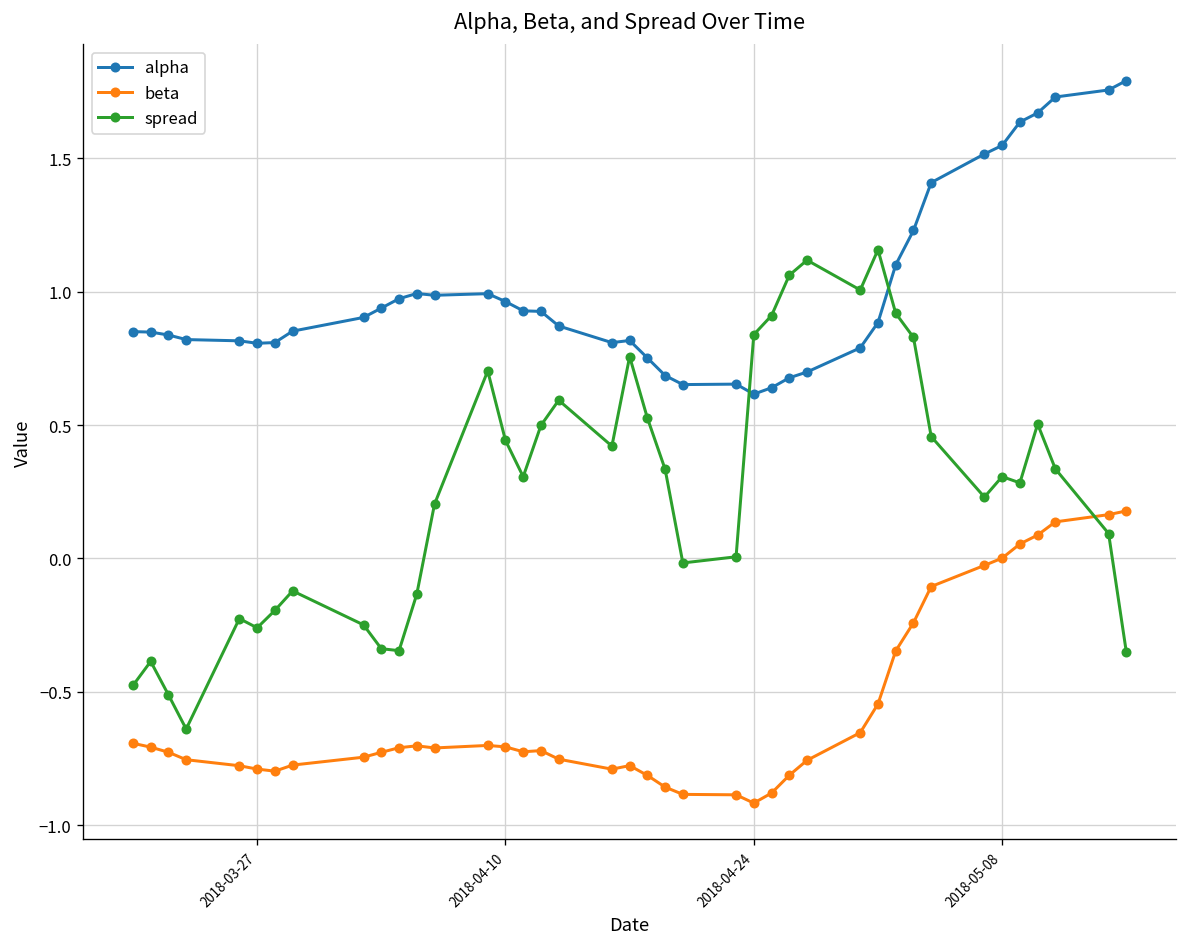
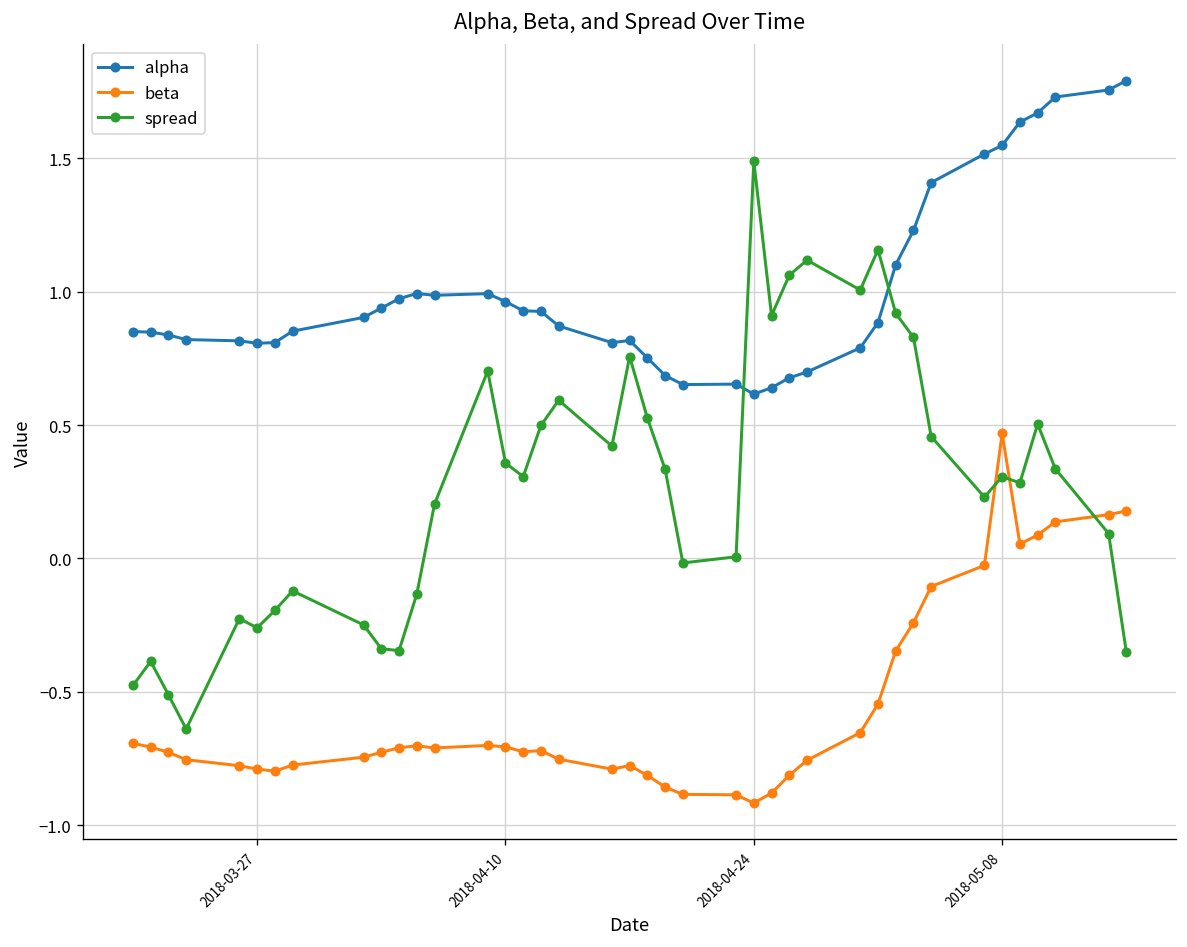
spread, 2018-04-10: 0.44 -> 0.36
spread, 2018-04-24: 0.84 -> 1.49
beta, 2018-05-08: 0.00 -> 0.47
